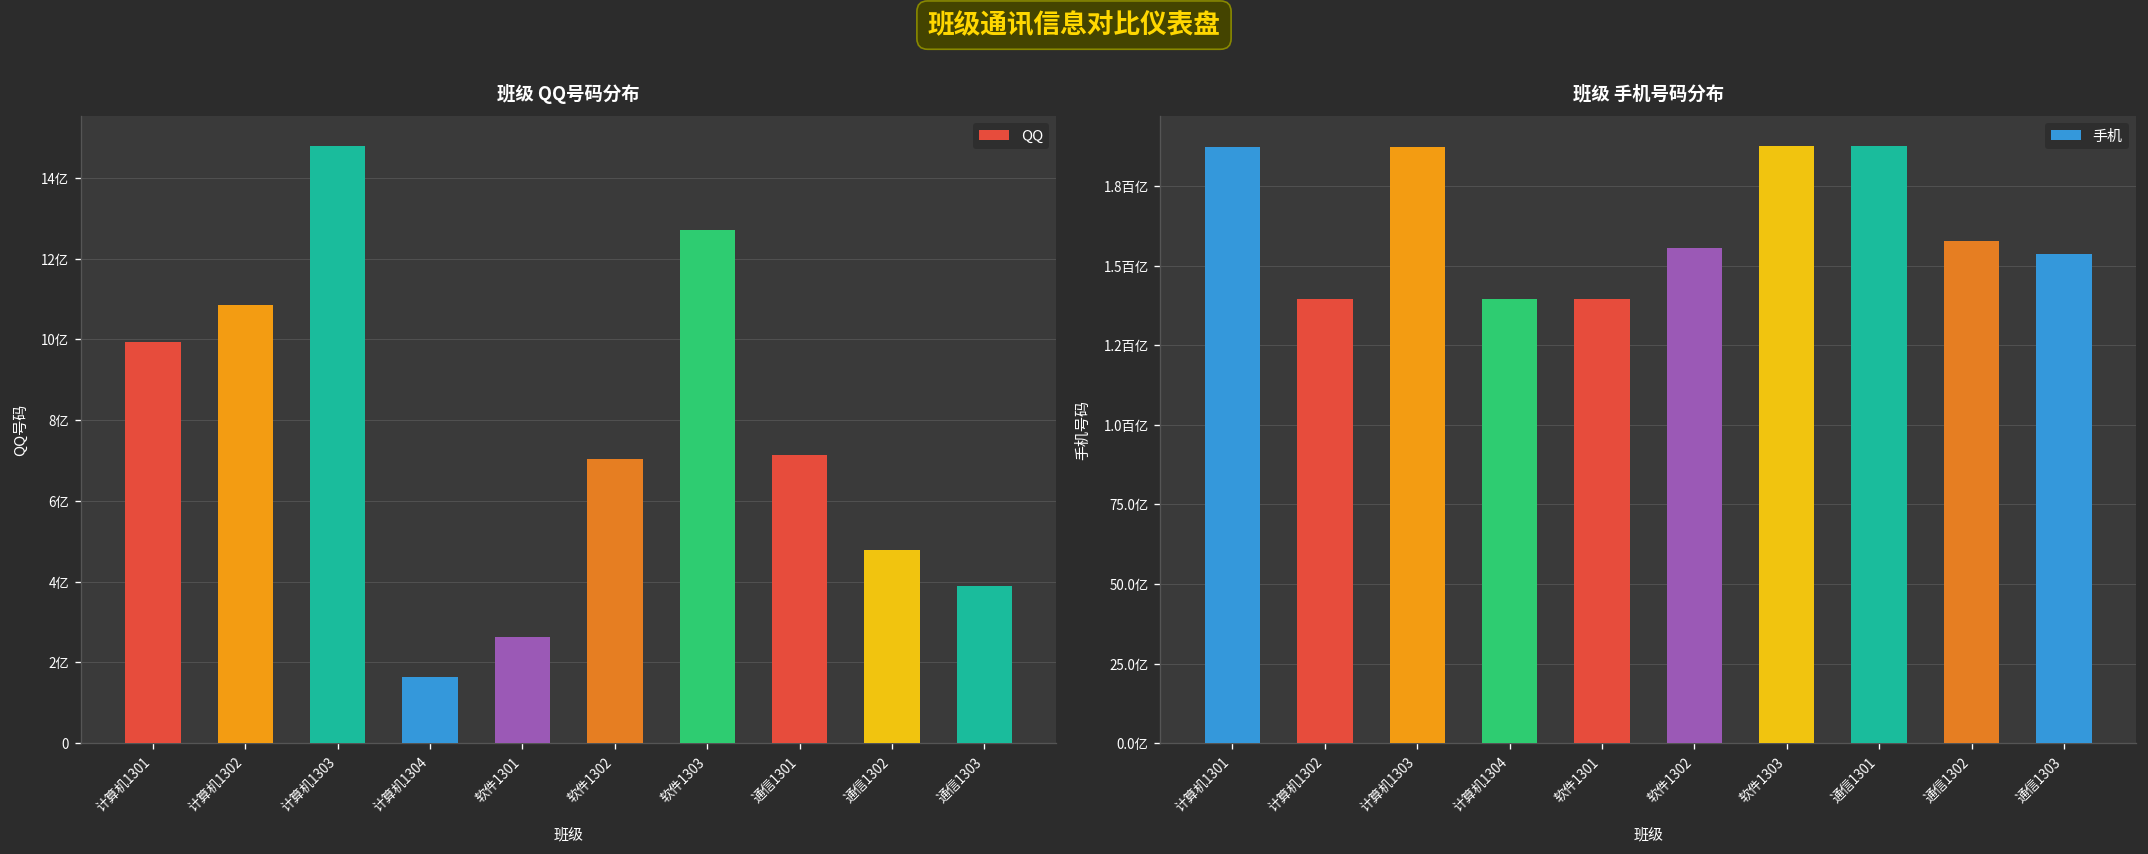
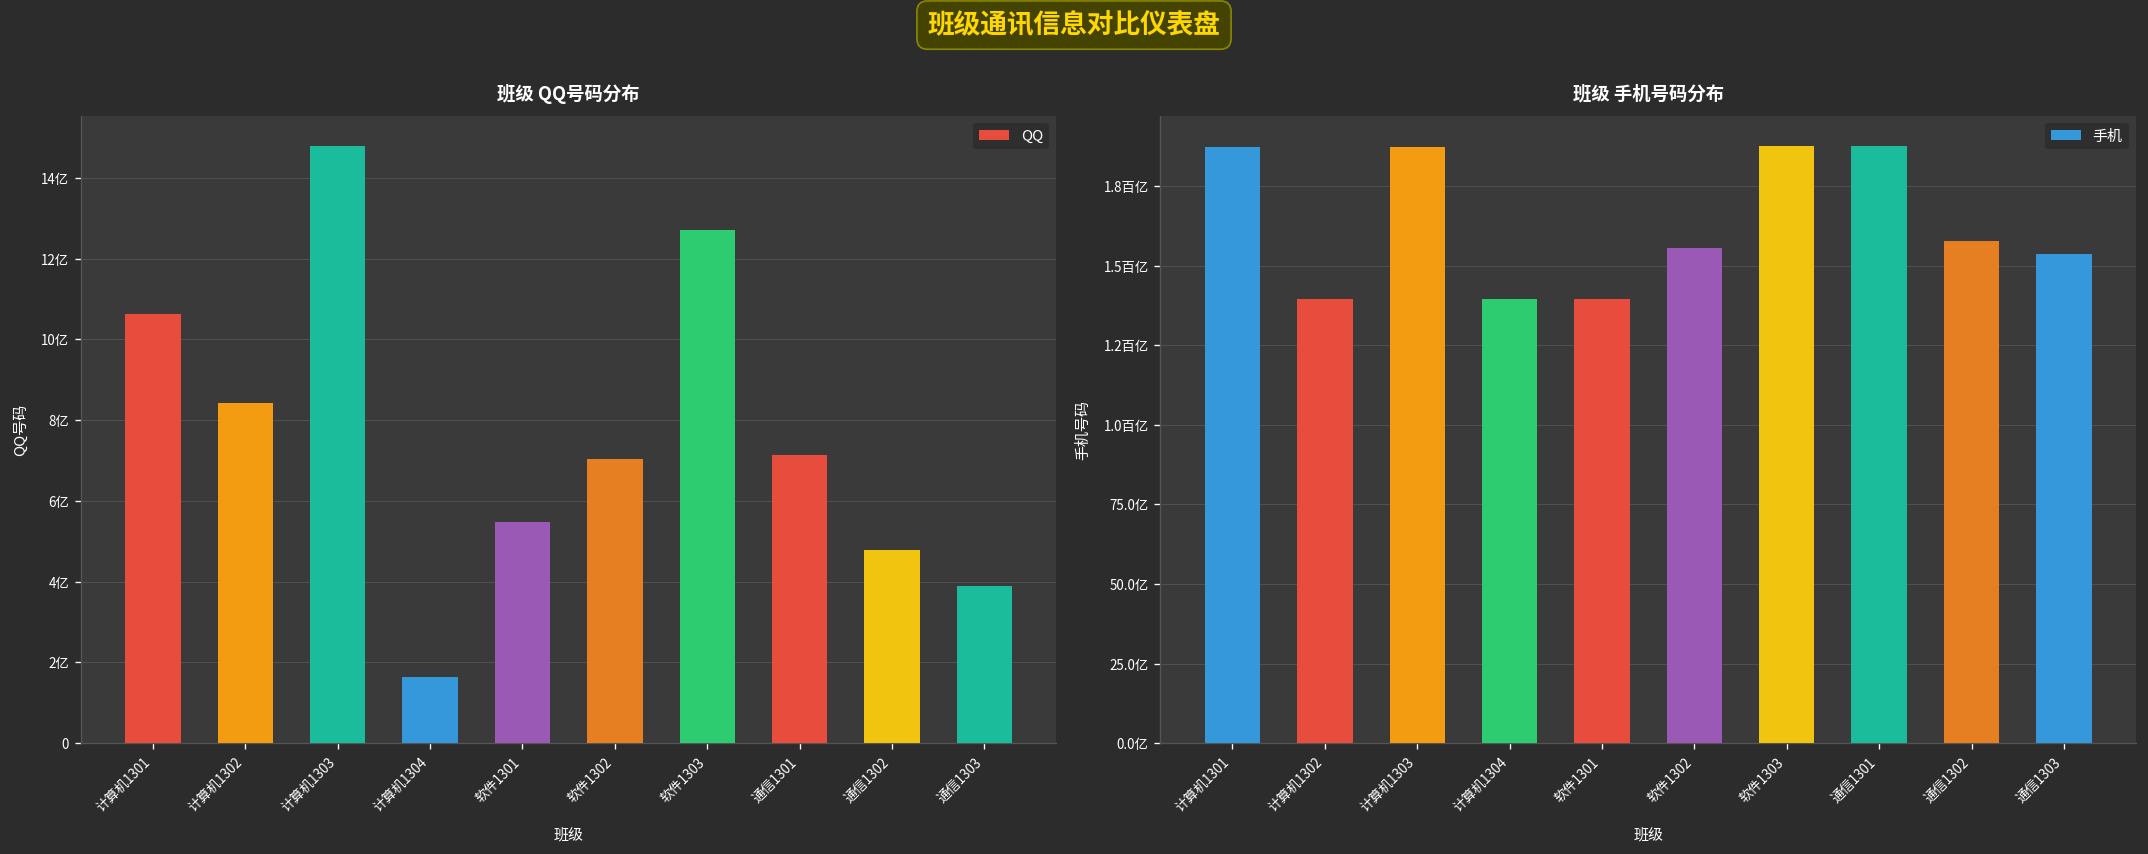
班级 QQ号码分布, 计算机1301: 9.9亿 -> 10.6亿
班级 QQ号码分布, 计算机1302: 10.8亿 -> 8.4亿
班级 QQ号码分布, 软件1301: 2.6亿 -> 5.5亿
